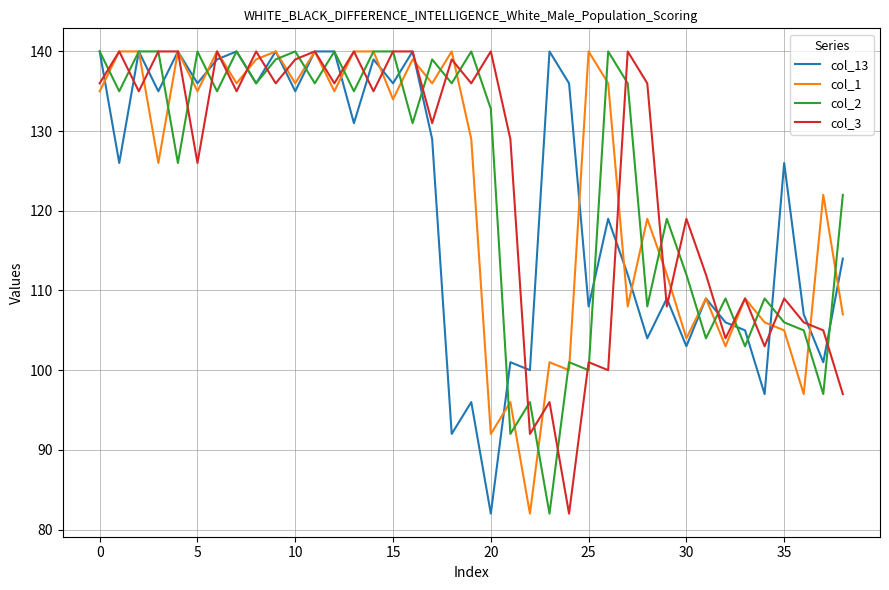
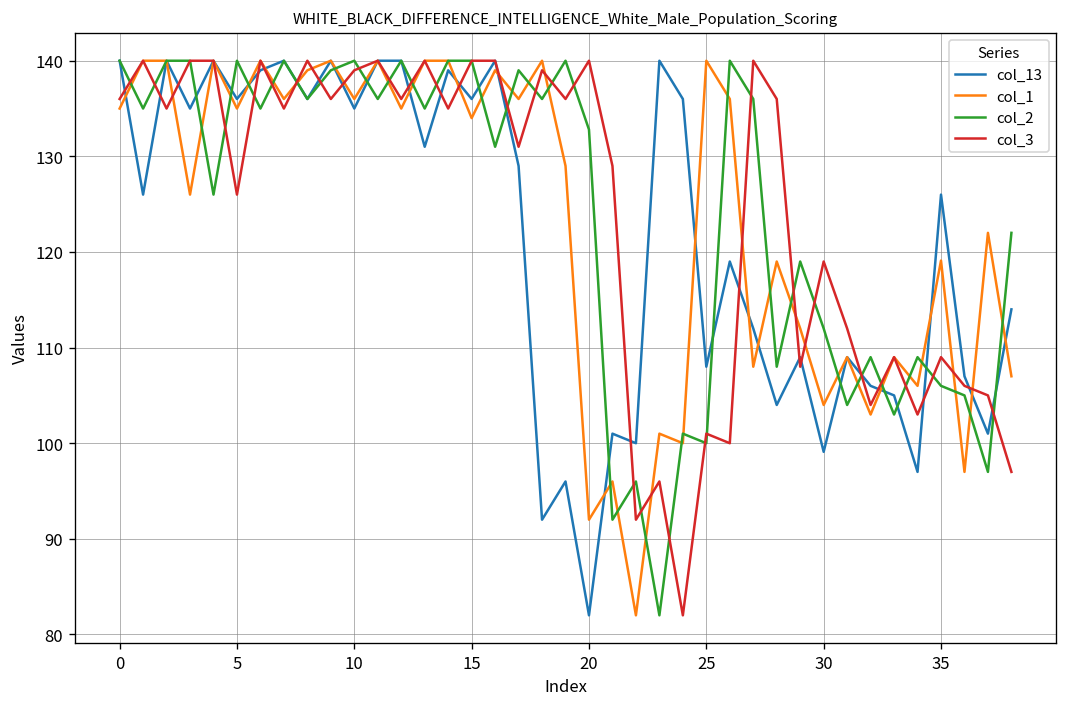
col_13, 30: 103 -> 99
col_1, 35: 105 -> 119
